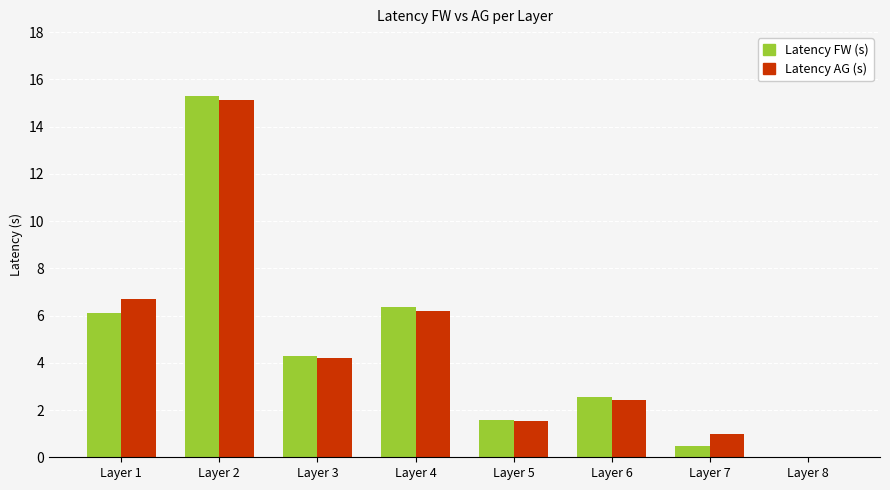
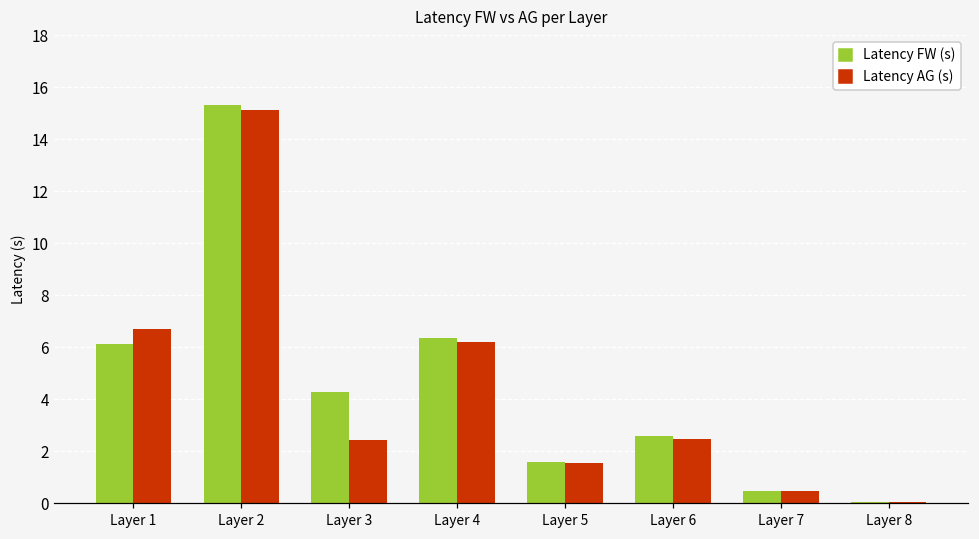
Latency AG (s), Layer 3: 4.2 -> 2.4
Latency AG (s), Layer 7: 1.0 -> 0.5
